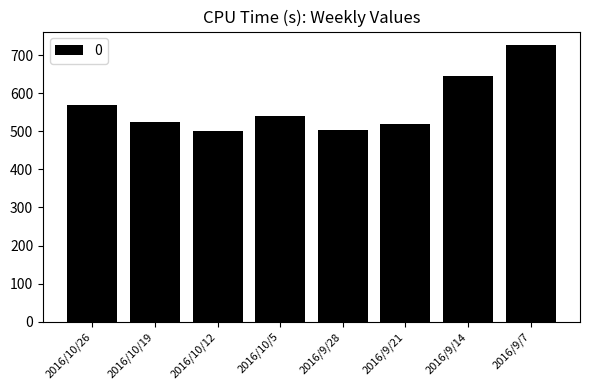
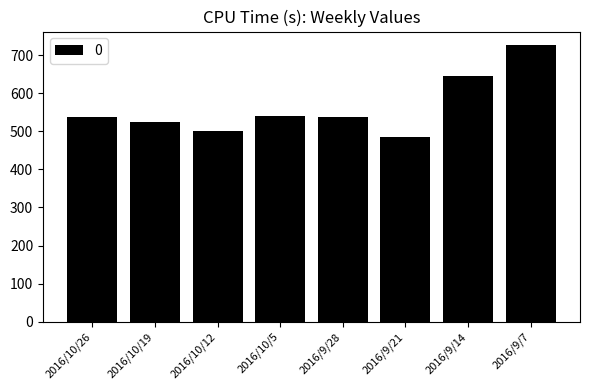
2016/10/26: 570 -> 540
2016/9/28: 500 -> 540
2016/9/21: 520 -> 490
